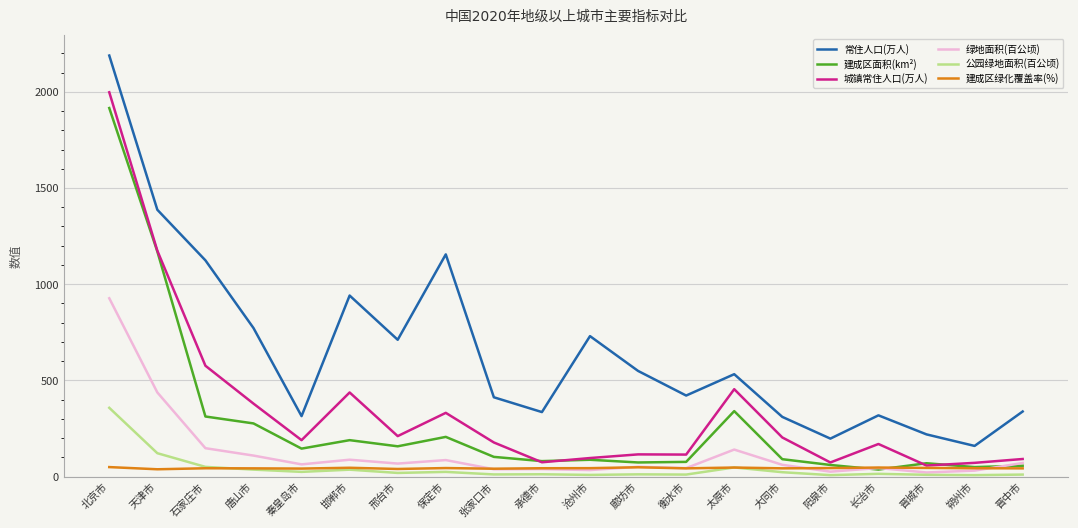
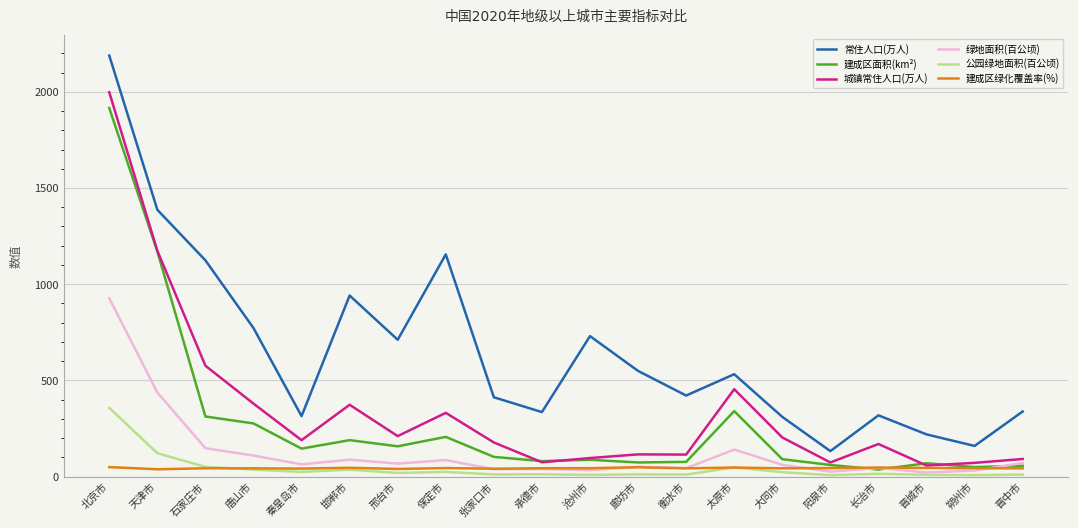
城镇常住人口(万人), 邯郸市: 440 -> 370
常住人口(万人), 阳泉市: 200 -> 130
